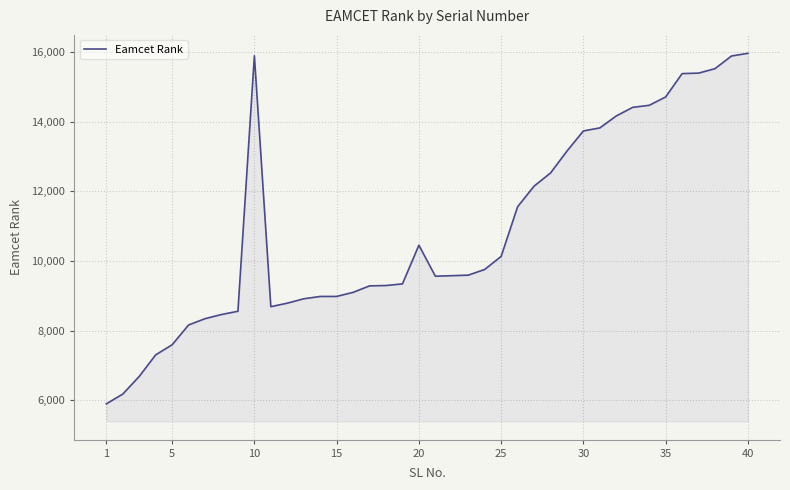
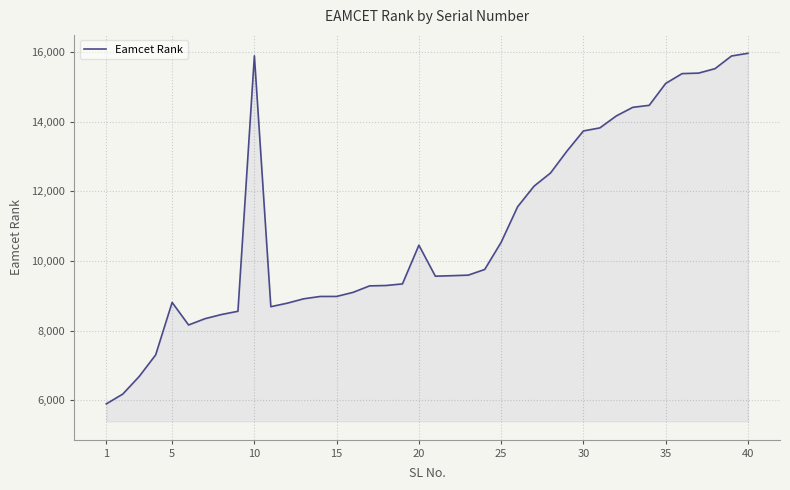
5: 7,600 -> 8,800
25: 10,100 -> 10,500
35: 14,700 -> 15,100
